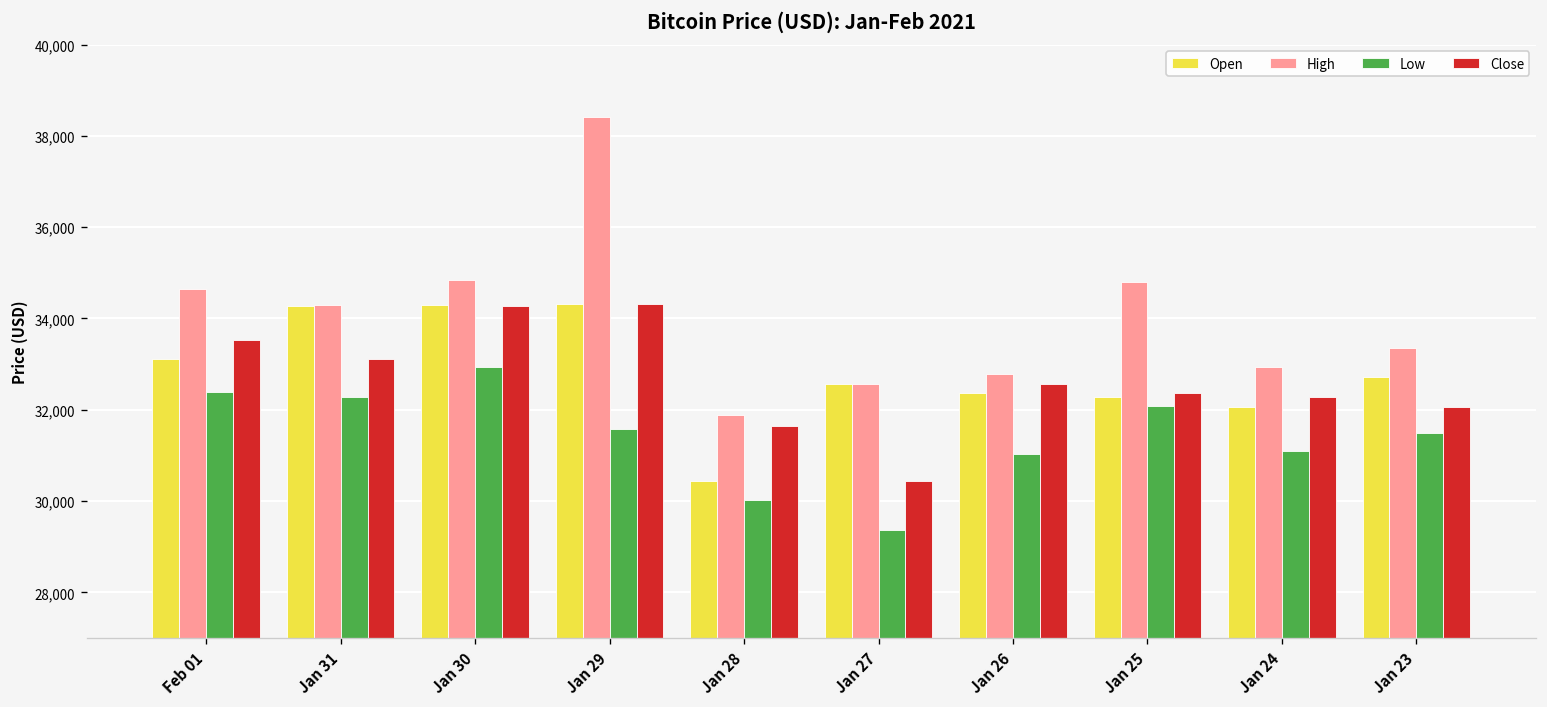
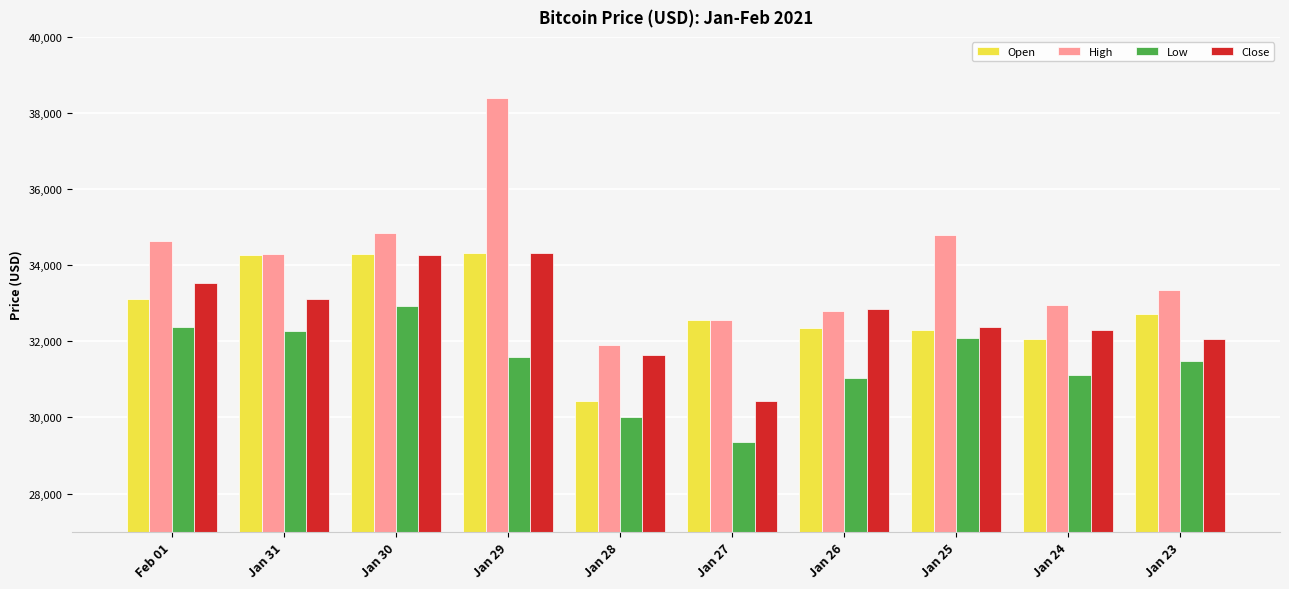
Close, Jan 26: 32,600 -> 32,900
